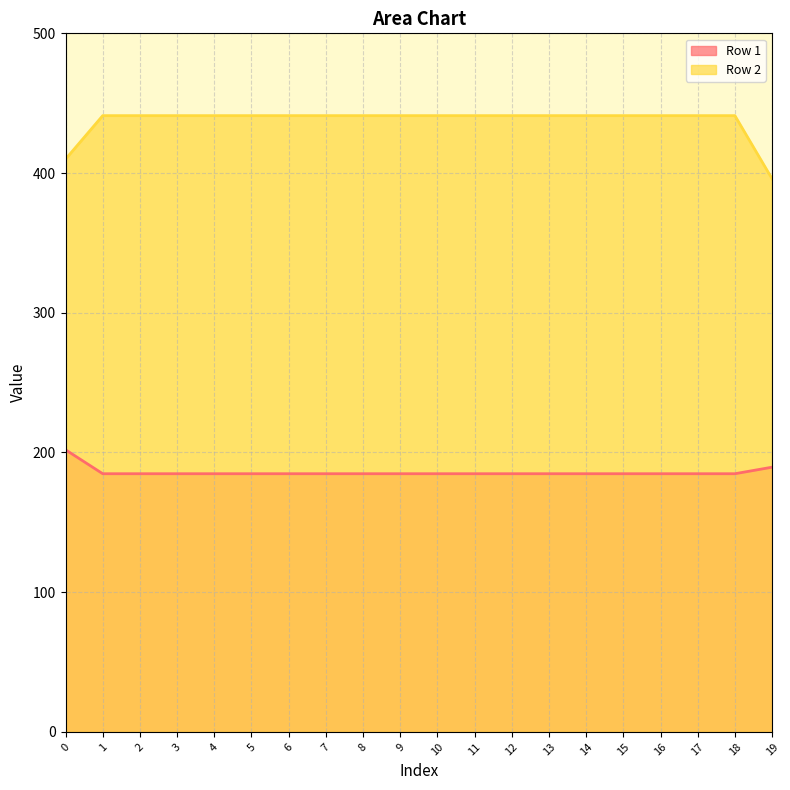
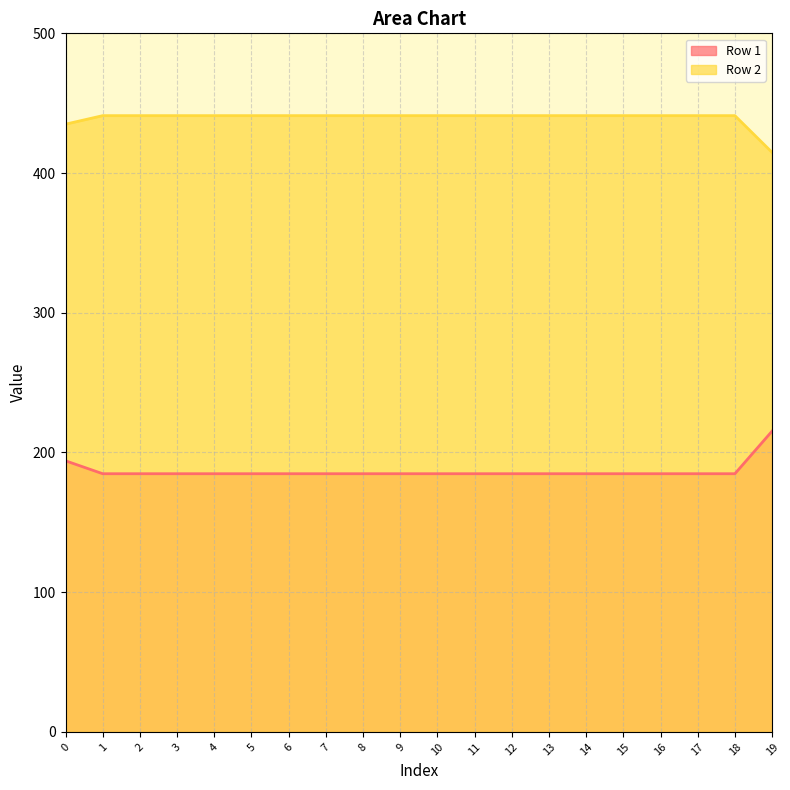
Row 1, 0: 202 -> 194
Row 2, 0: 410 -> 435
Row 1, 19: 189 -> 215
Row 2, 19: 396 -> 415
